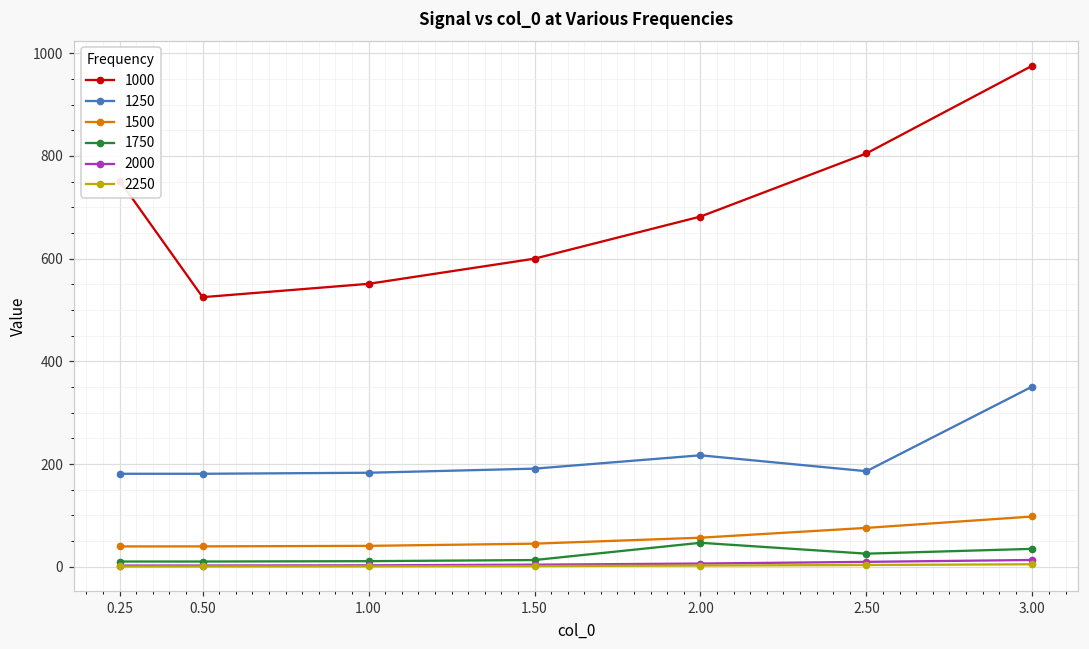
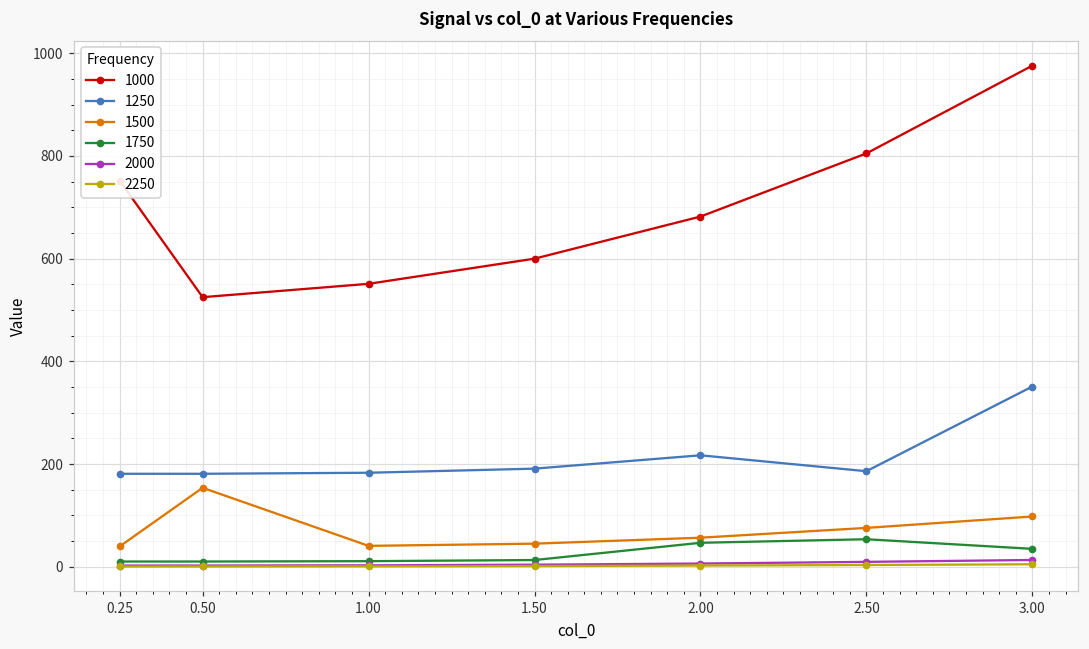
1500, 0.50: 40 -> 150
1750, 2.50: 30 -> 50
